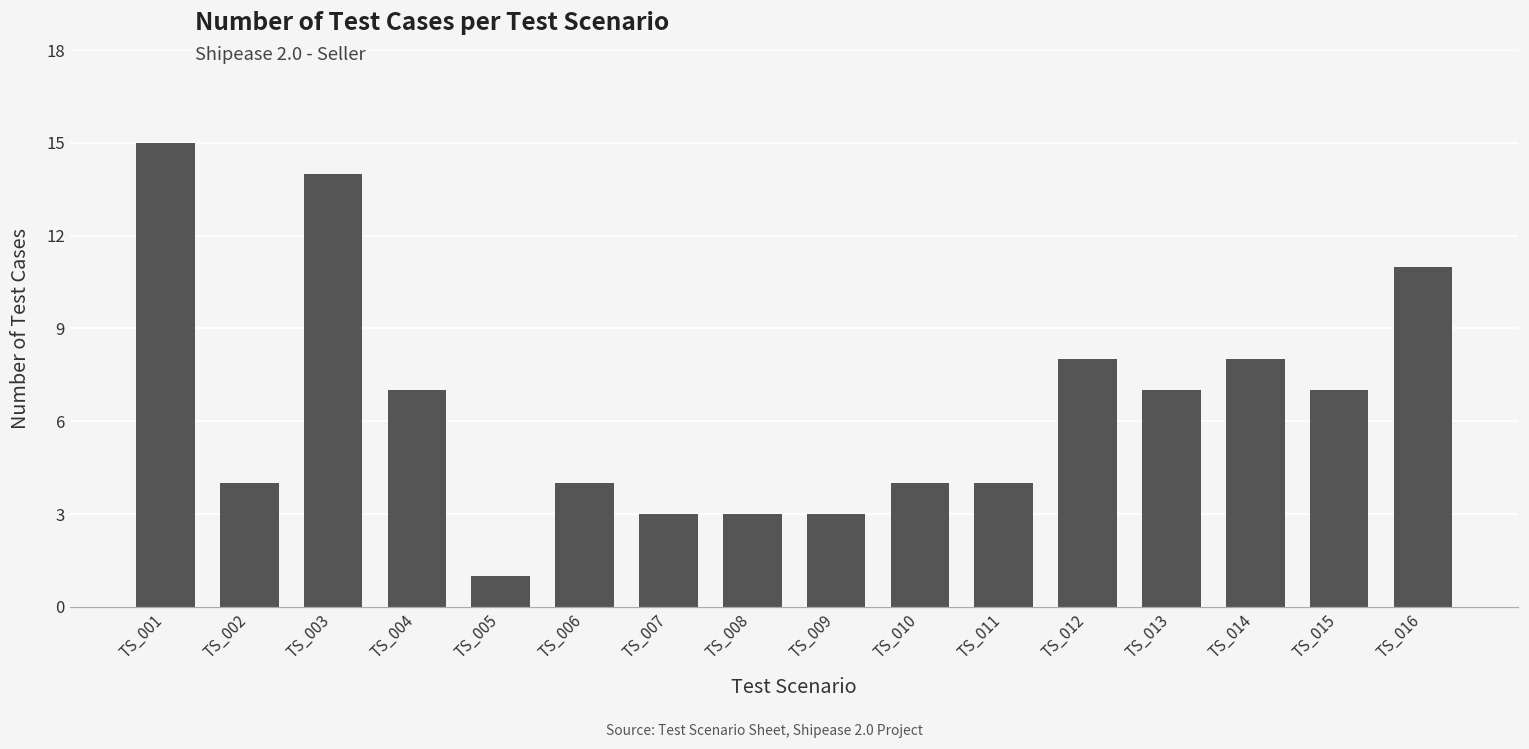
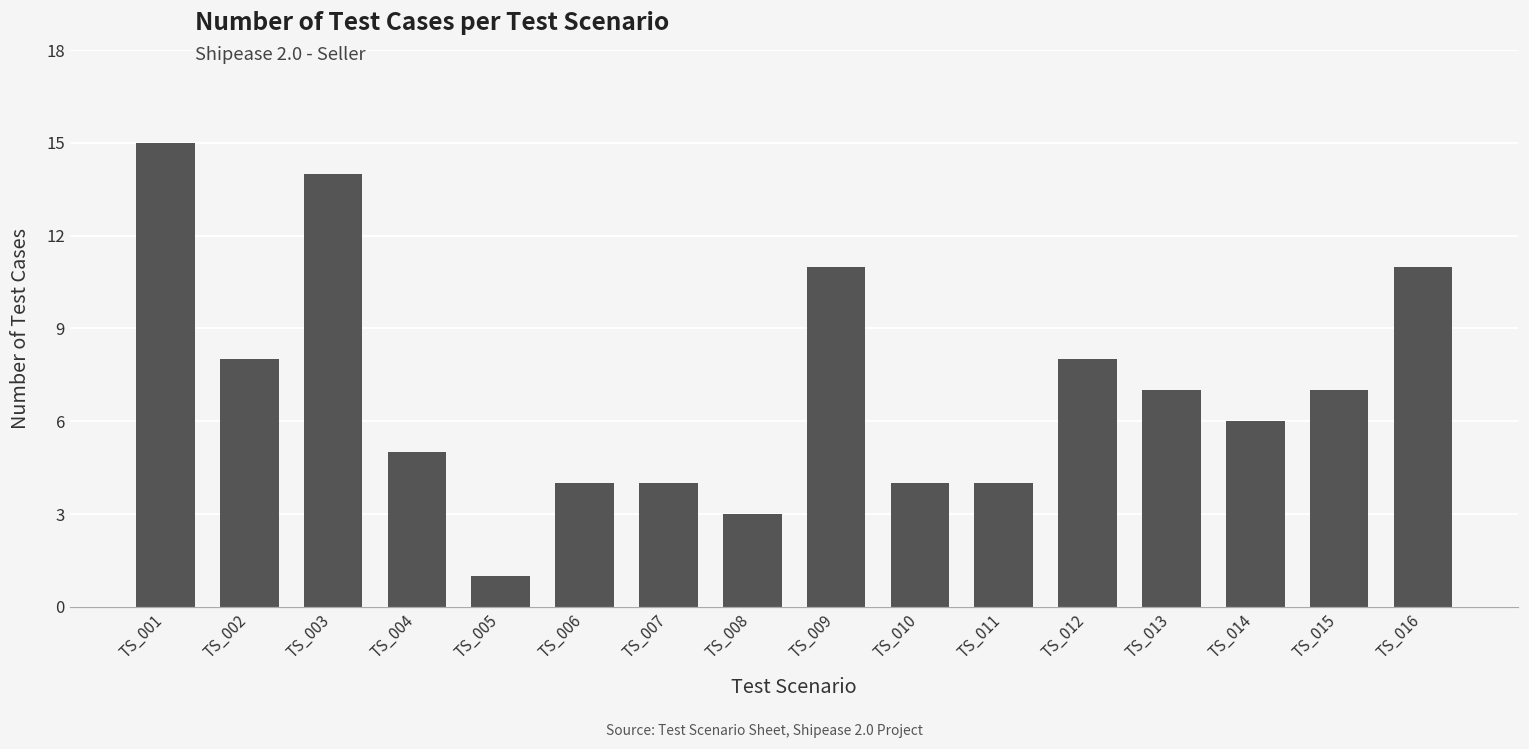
TS_002: 4 -> 8
TS_004: 7 -> 5
TS_007: 3 -> 4
TS_009: 3 -> 11
TS_014: 8 -> 6
